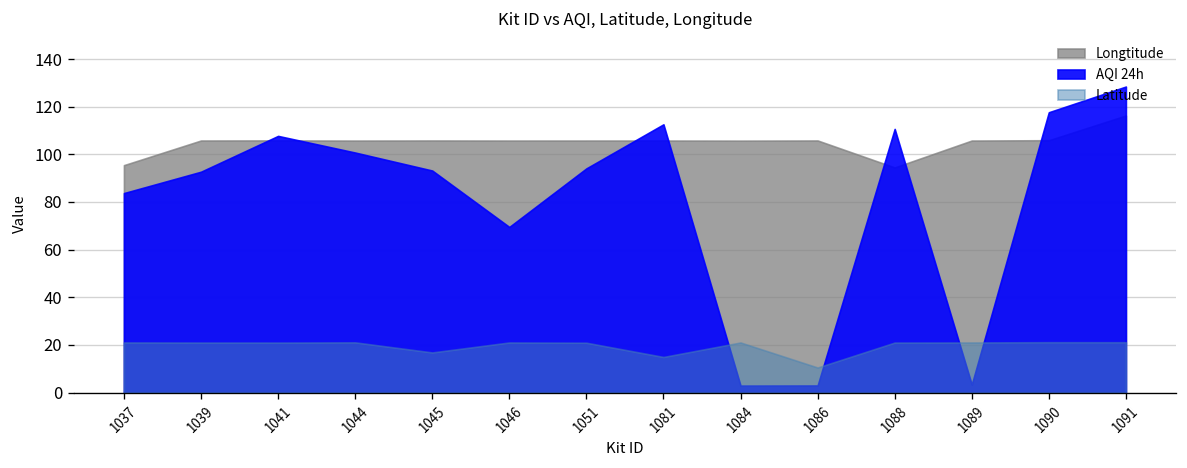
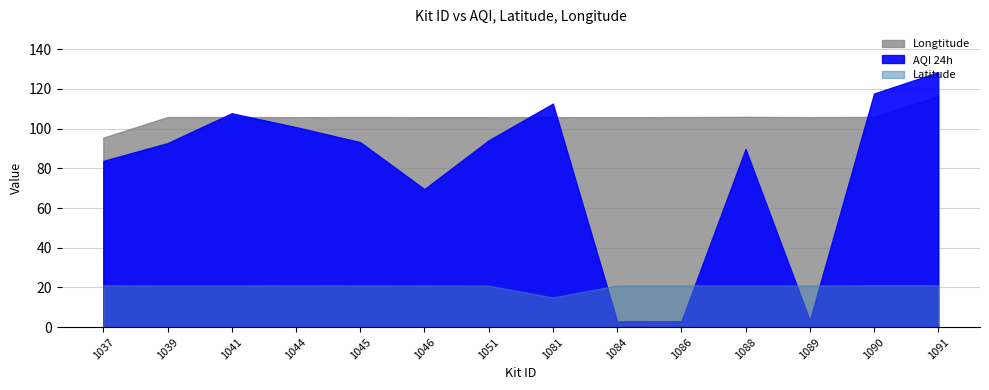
Latitude, 1045: 17 -> 21
Latitude, 1086: 11 -> 21
Longtitude, 1088: 94 -> 106
AQI 24h, 1088: 111 -> 90
